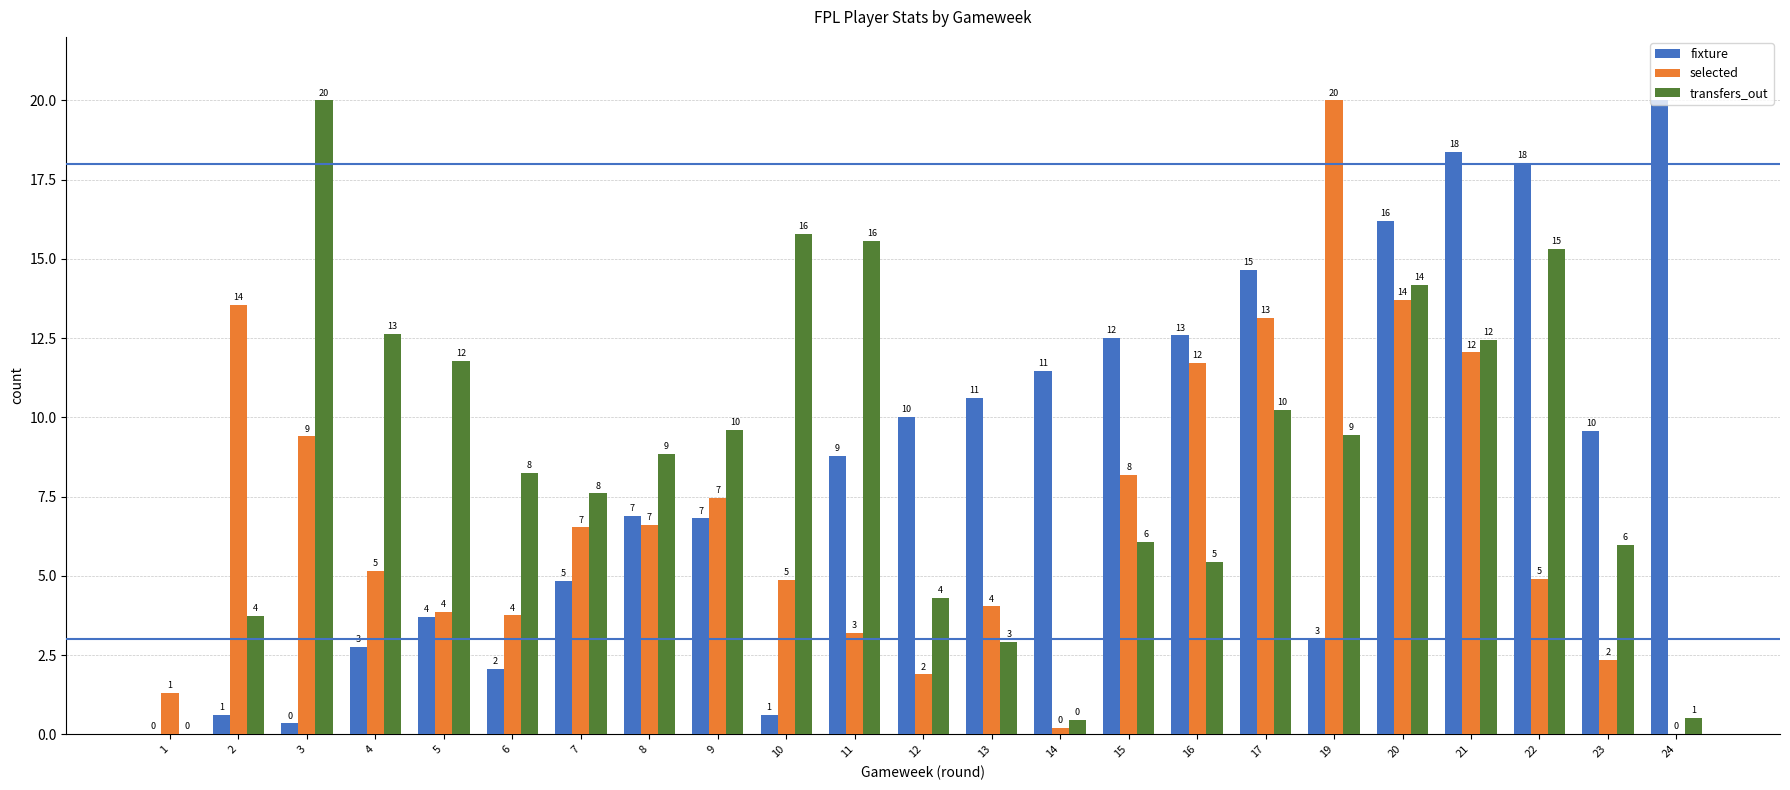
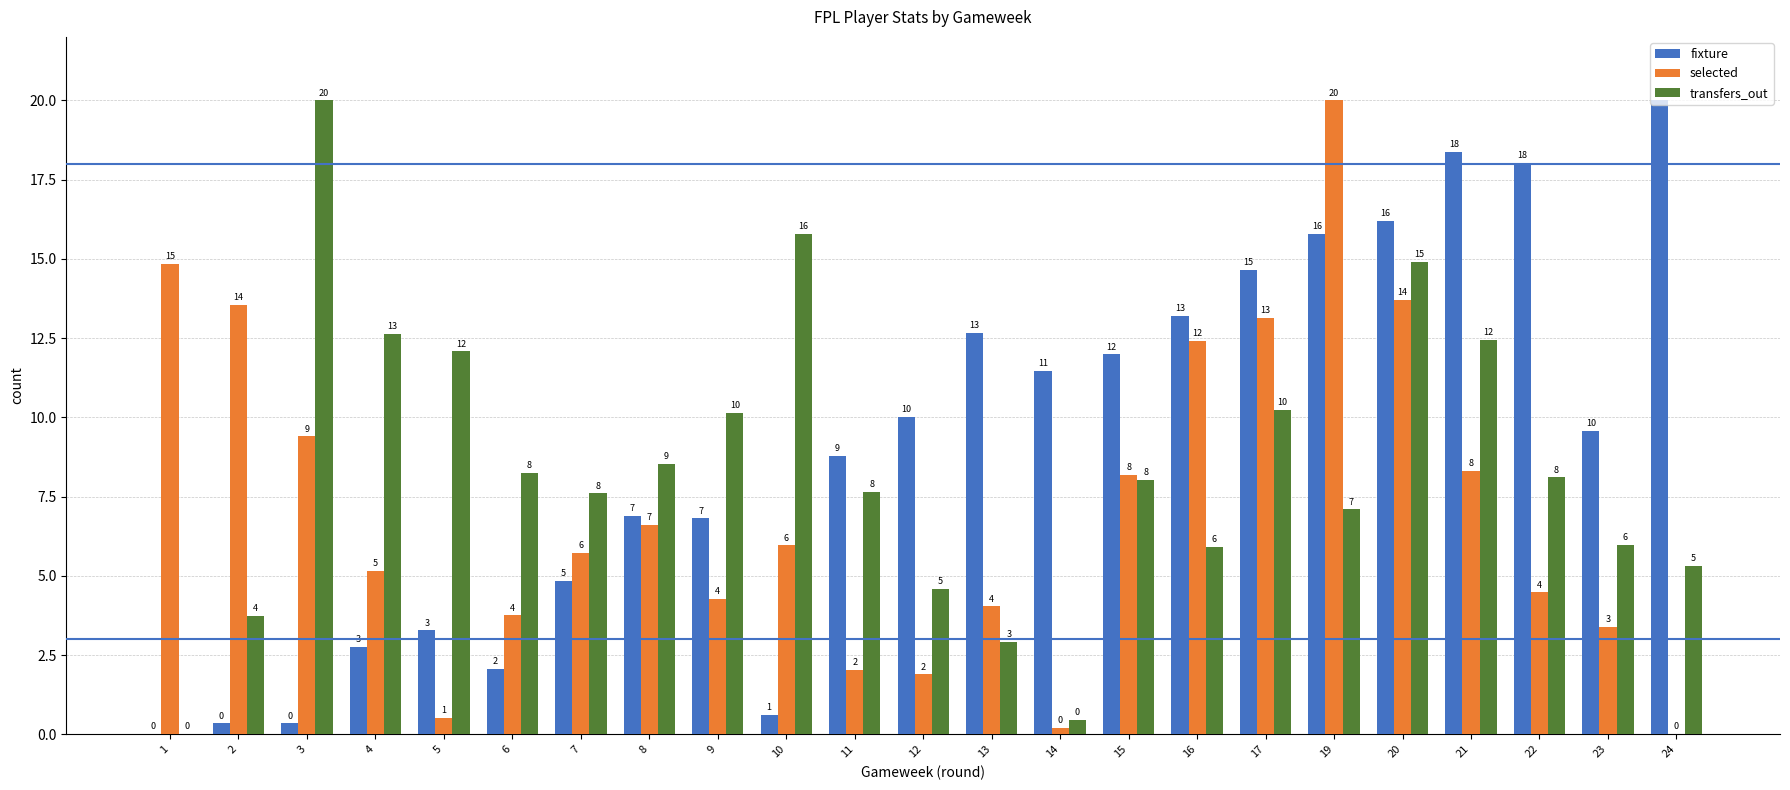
selected, 1: 1 -> 15
fixture, 2: 1 -> 0
fixture, 5: 4 -> 3
selected, 5: 4 -> 1
transfers_out, 5: 11.8 -> 12.1
selected, 7: 7 -> 6
transfers_out, 8: 8.8 -> 8.5
selected, 9: 7 -> 4
transfers_out, 9: 9.6 -> 10.1
selected, 10: 5 -> 6
selected, 11: 3 -> 2
transfers_out, 11: 16 -> 8
transfers_out, 12: 4 -> 5
fixture, 13: 11 -> 13
fixture, 15: 12.5 -> 12.0
transfers_out, 15: 6 -> 8
fixture, 16: 12.6 -> 13.2
selected, 16: 11.7 -> 12.4
transfers_out, 16: 5 -> 6
fixture, 19: 3 -> 16
transfers_out, 19: 9 -> 7
transfers_out, 20: 14 -> 15
selected, 21: 12 -> 8
selected, 22: 5 -> 4
transfers_out, 22: 15 -> 8
selected, 23: 2 -> 3
transfers_out, 24: 1 -> 5
